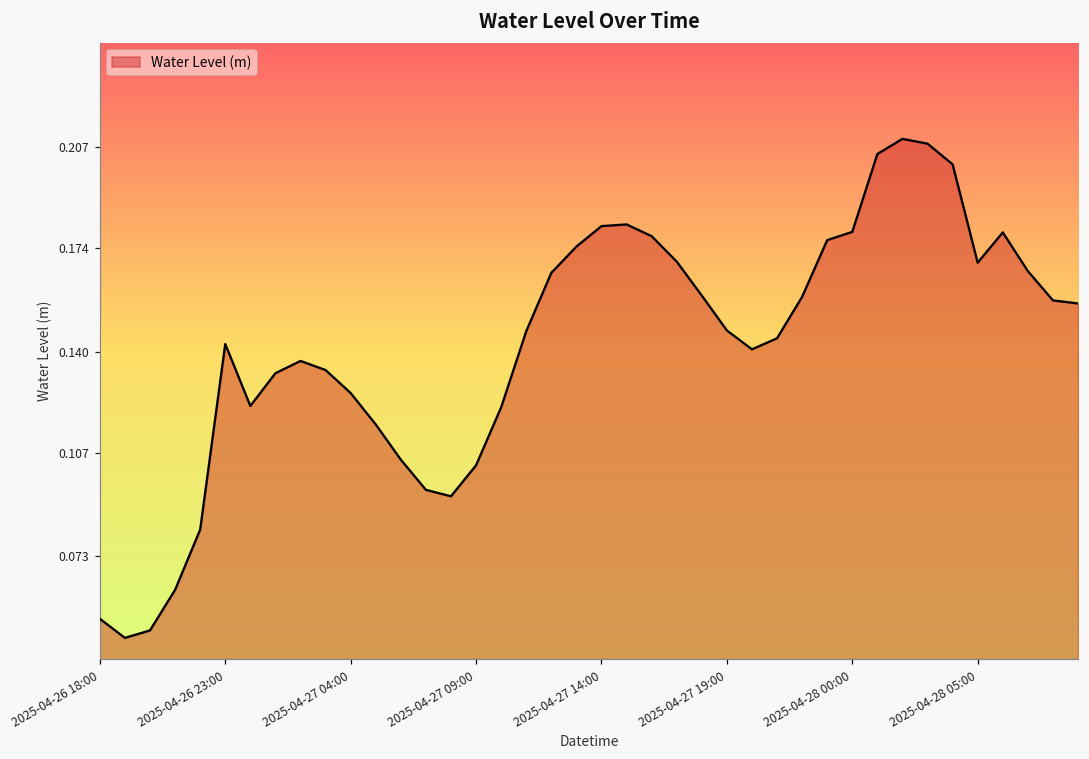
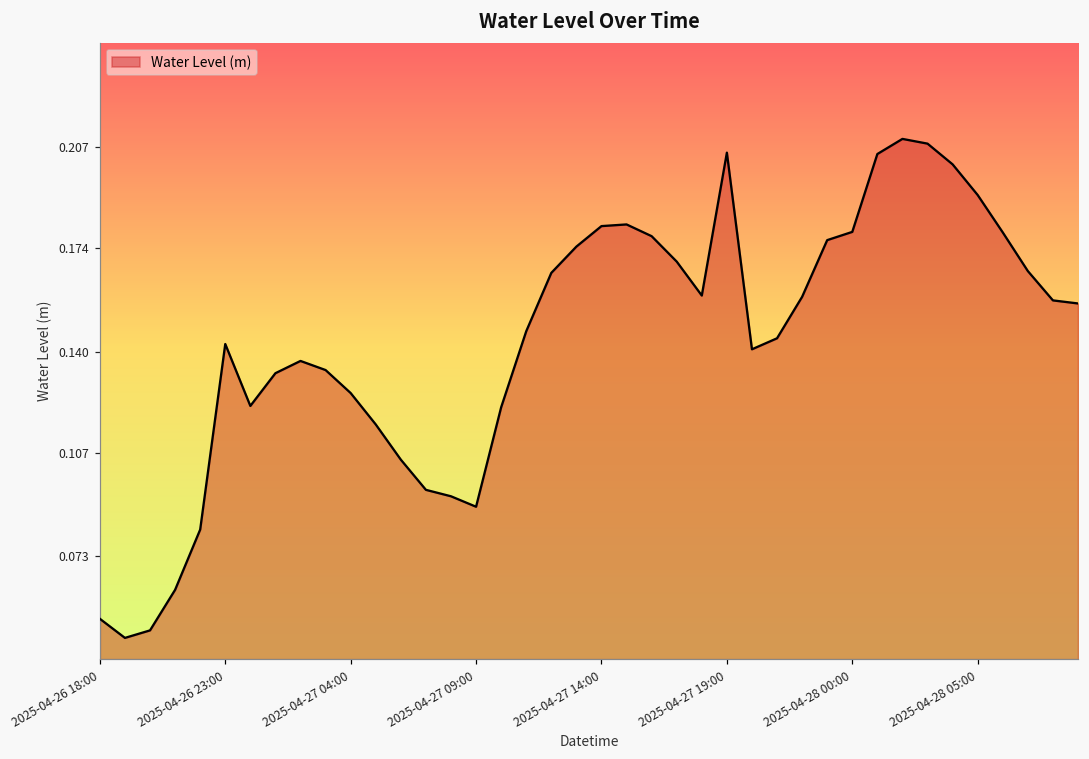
2025-04-27 09:00: 0.103 -> 0.089
2025-04-27 19:00: 0.147 -> 0.205
2025-04-28 05:00: 0.169 -> 0.191
